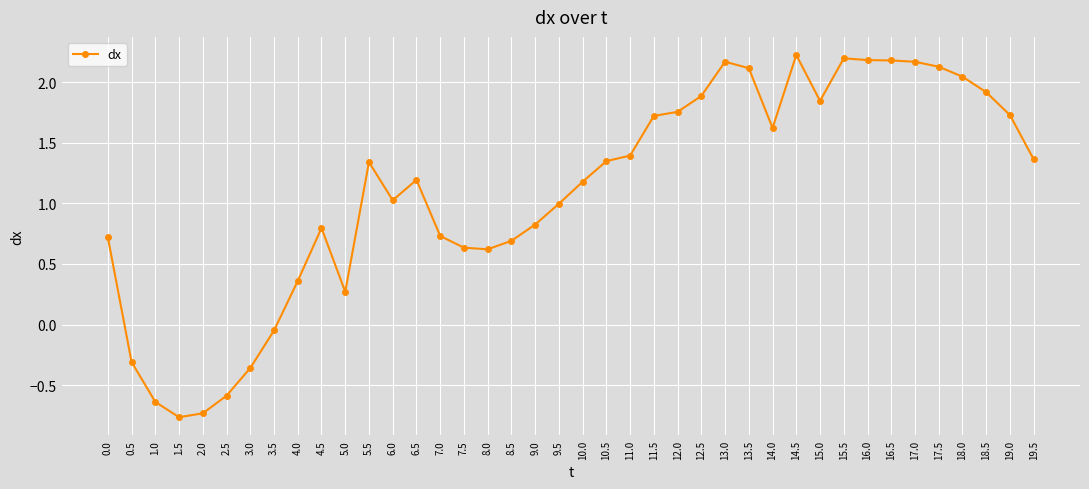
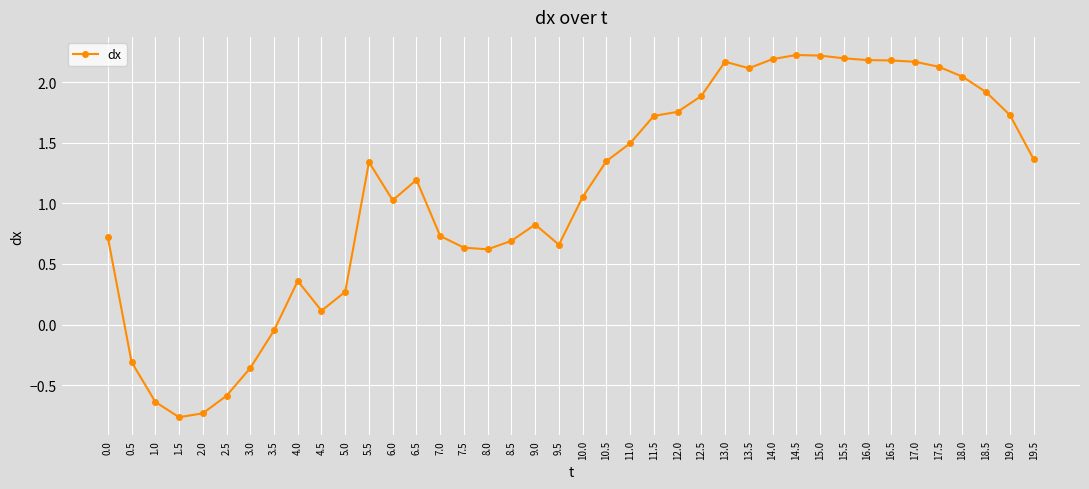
4.5: 0.80 -> 0.11
9.5: 1.00 -> 0.66
10.0: 1.18 -> 1.05
11.0: 1.39 -> 1.49
14.0: 1.62 -> 2.19
15.0: 1.84 -> 2.22
